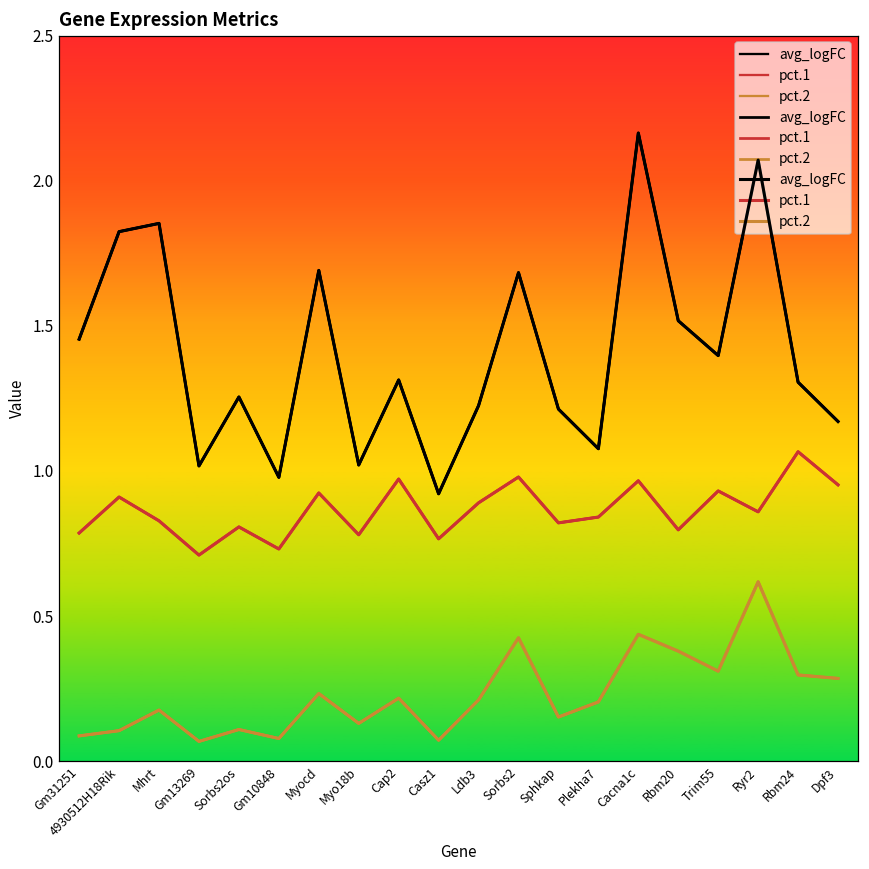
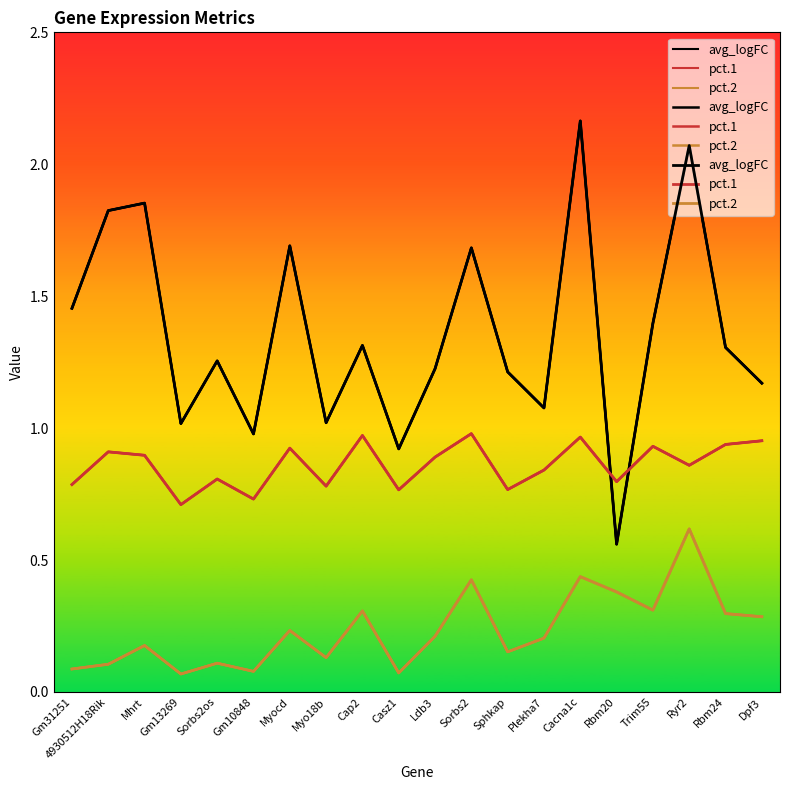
pct.1, Mhrt: 0.83 -> 0.90
pct.2, Cap2: 0.22 -> 0.31
pct.1, Sphkap: 0.82 -> 0.77
avg_logFC, Rbm20: 1.52 -> 0.56
pct.1, Rbm24: 1.07 -> 0.94
